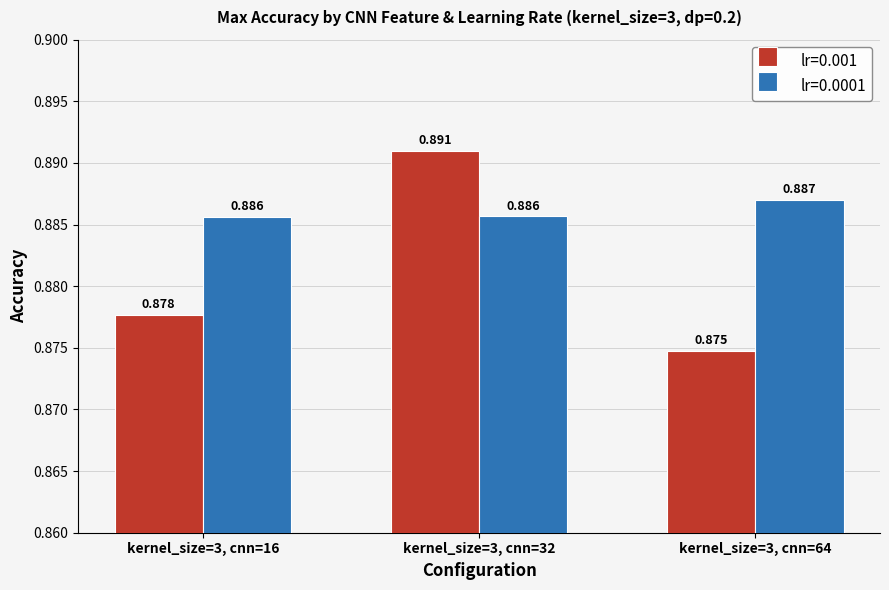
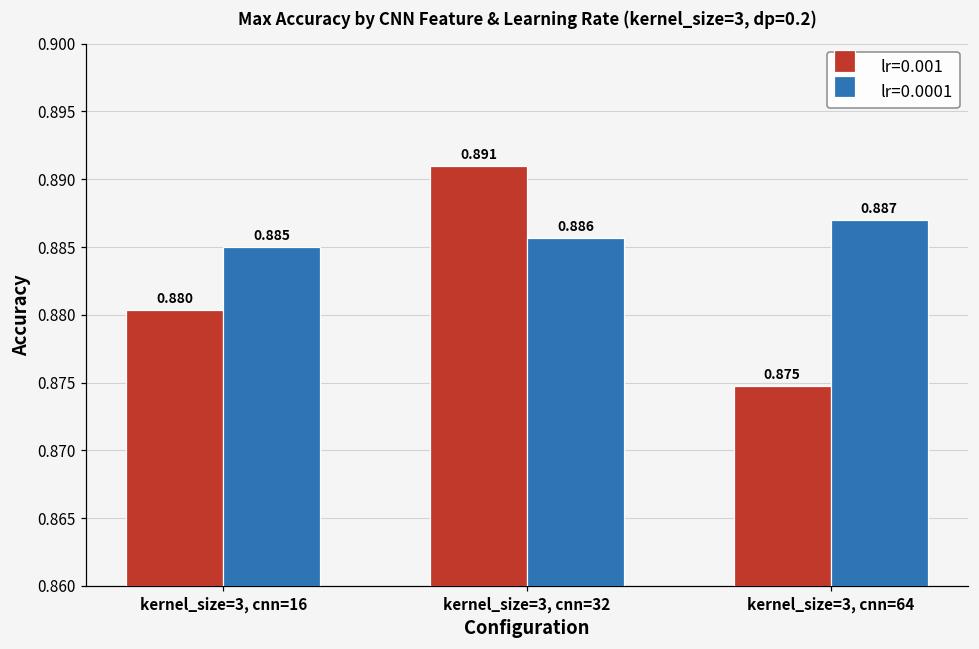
lr=0.001, kernel_size=3, cnn=16: 0.878 -> 0.880
lr=0.0001, kernel_size=3, cnn=16: 0.886 -> 0.885
